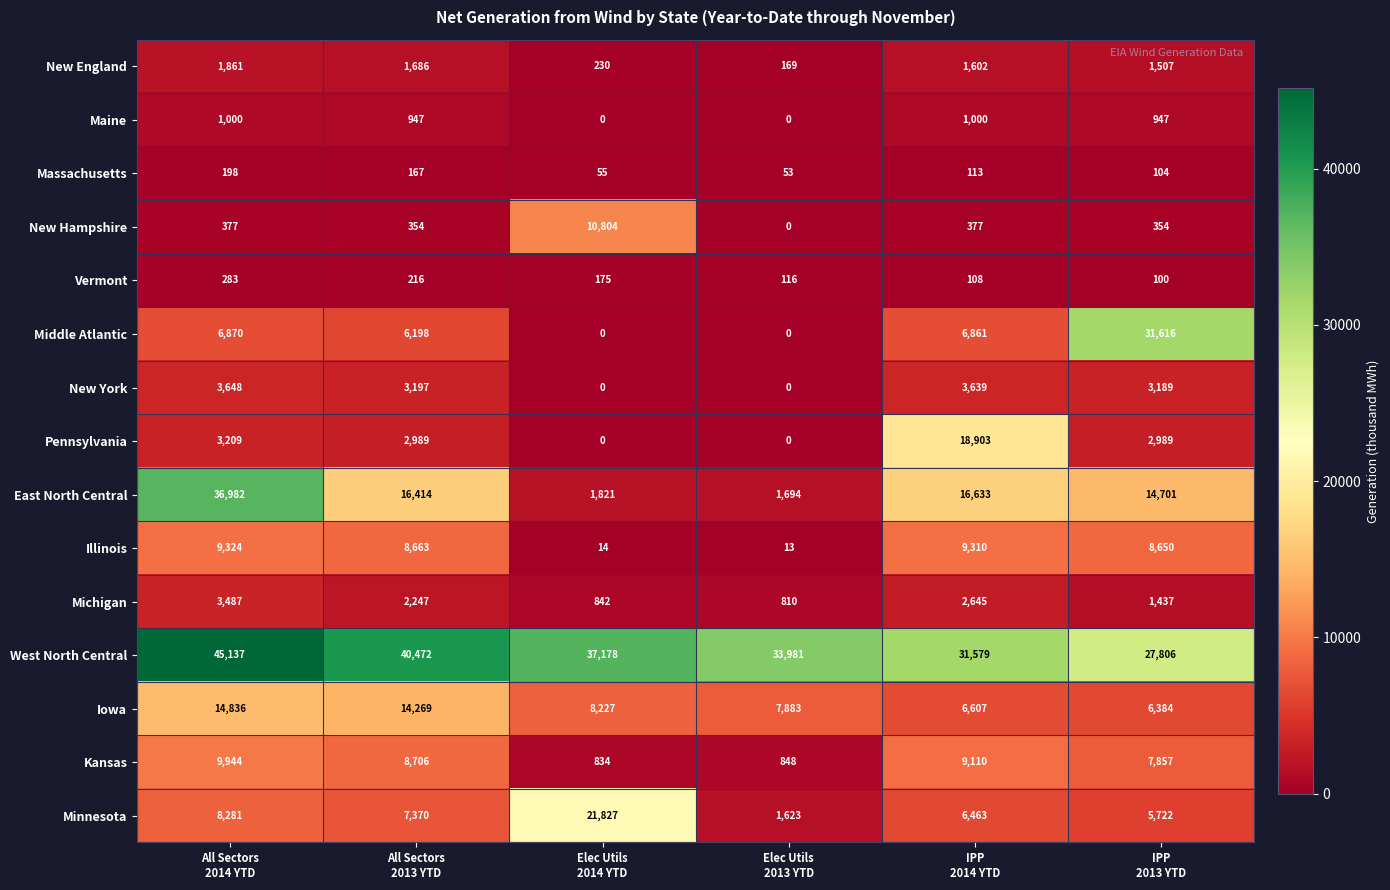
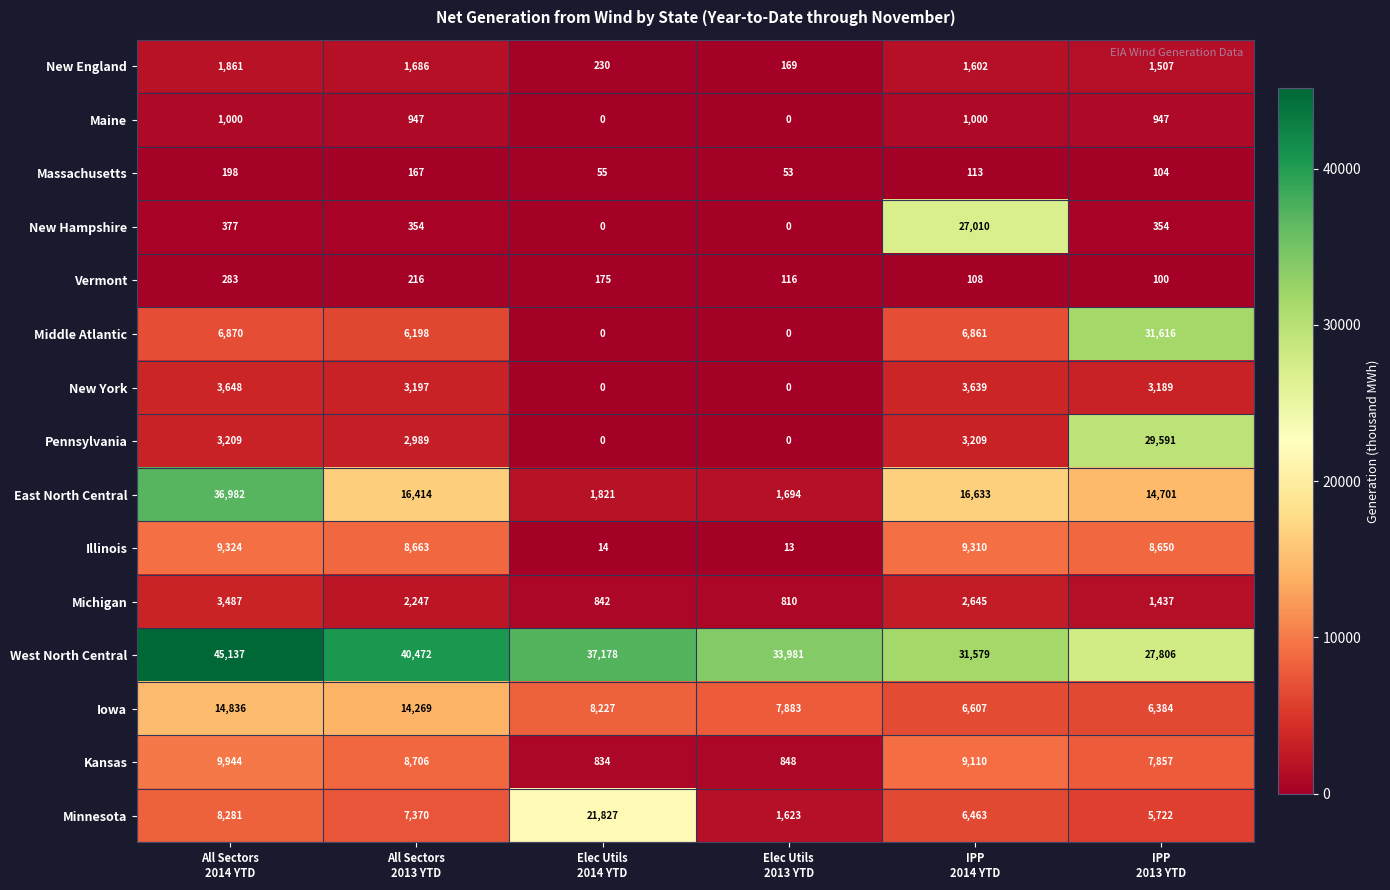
New Hampshire, Elec Utils 2014 YTD: 10,804 -> 0
New Hampshire, IPP 2014 YTD: 377 -> 27,010
Pennsylvania, IPP 2014 YTD: 18,903 -> 3,209
Pennsylvania, IPP 2013 YTD: 2,989 -> 29,591
